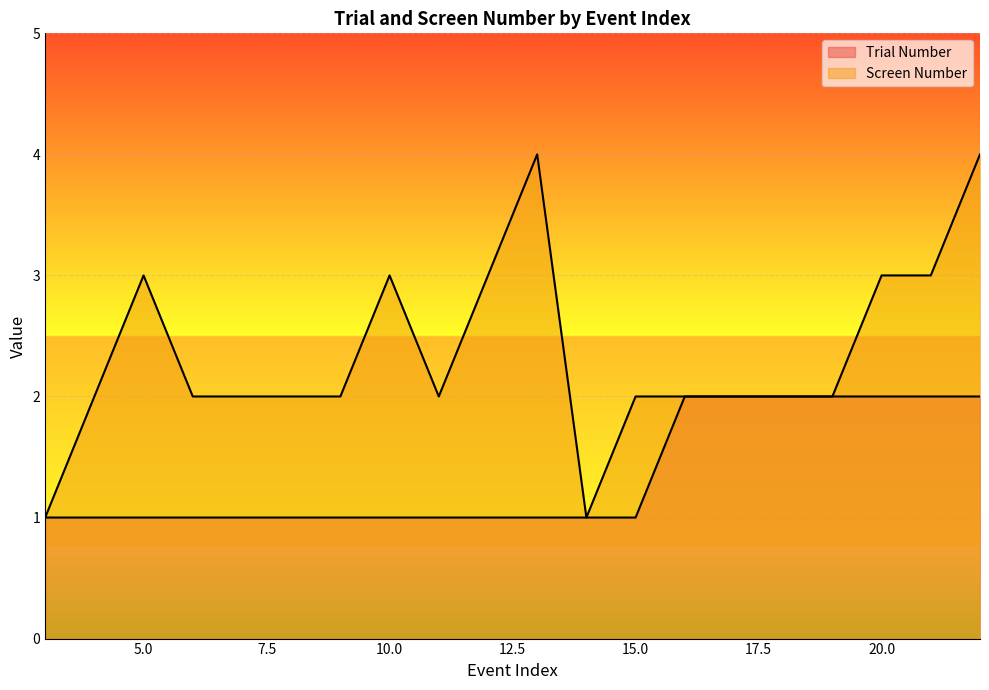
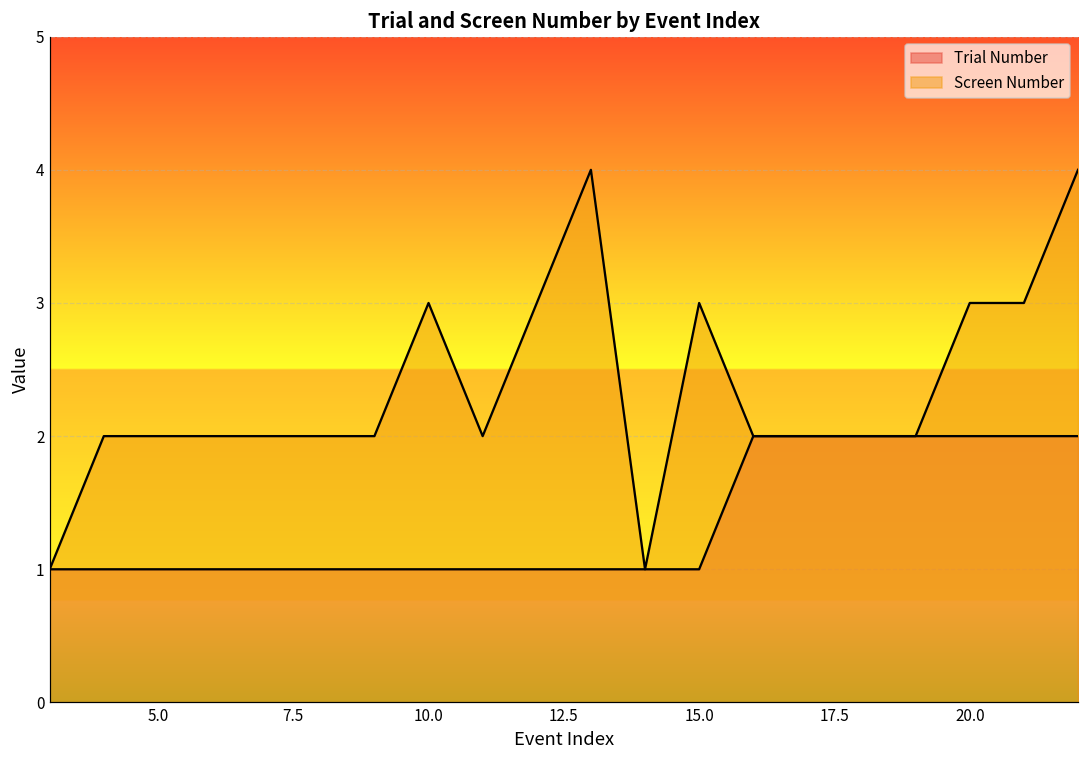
Screen Number, 5.0: 3 -> 2
Screen Number, 15.0: 2 -> 3
